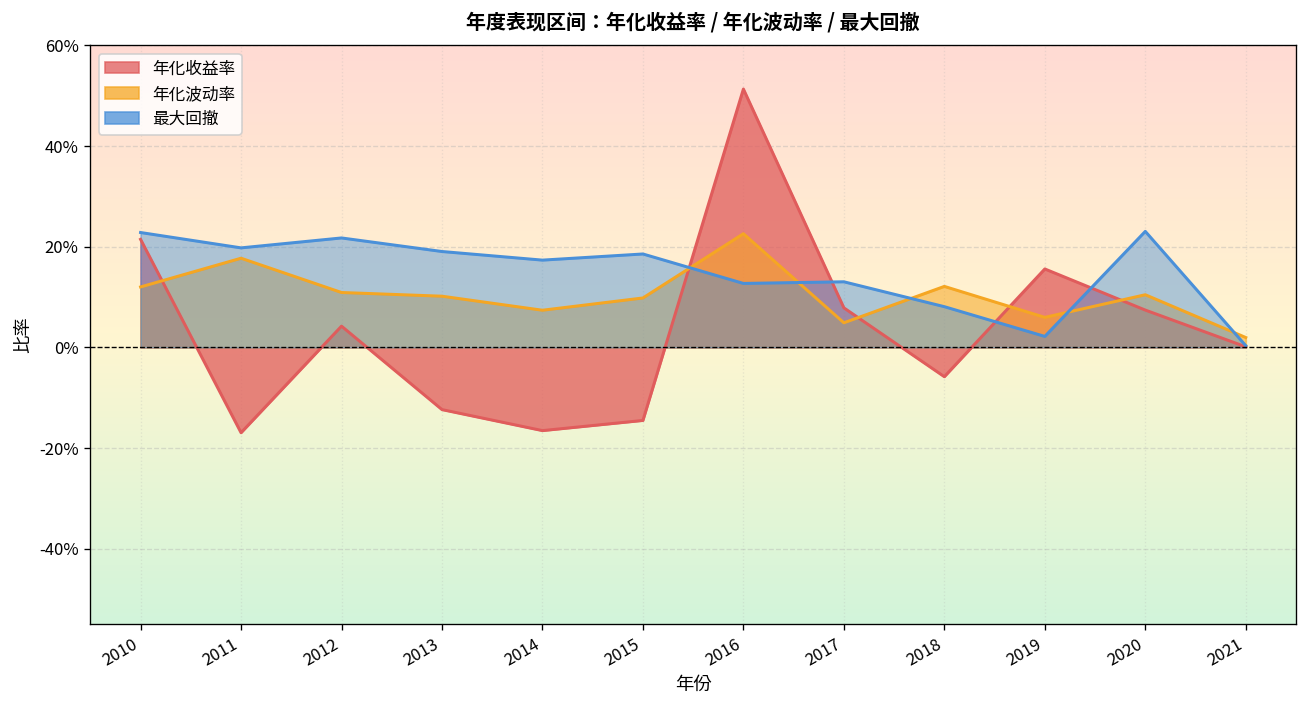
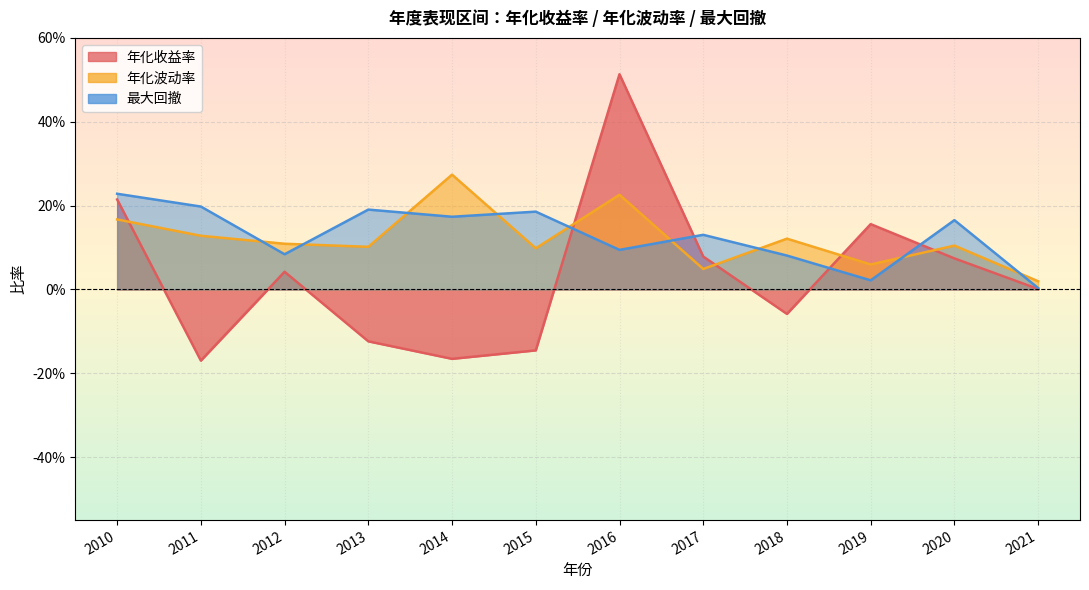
年化波动率, 2010: 12% -> 17%
年化波动率, 2011: 18% -> 13%
最大回撤, 2012: 22% -> 8%
年化波动率, 2014: 7% -> 27%
最大回撤, 2016: 13% -> 9%
最大回撤, 2020: 23% -> 17%
